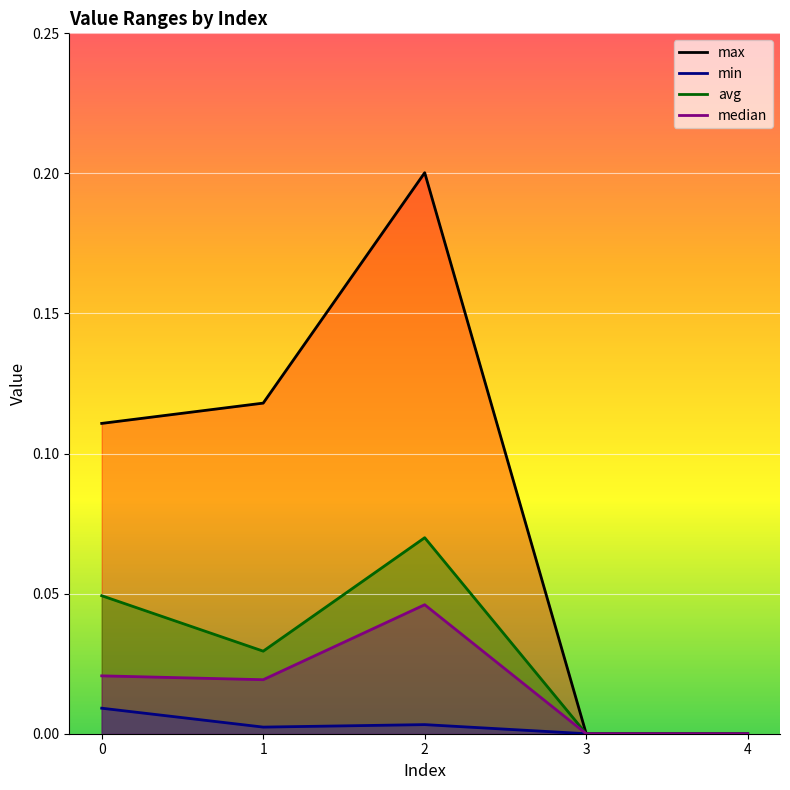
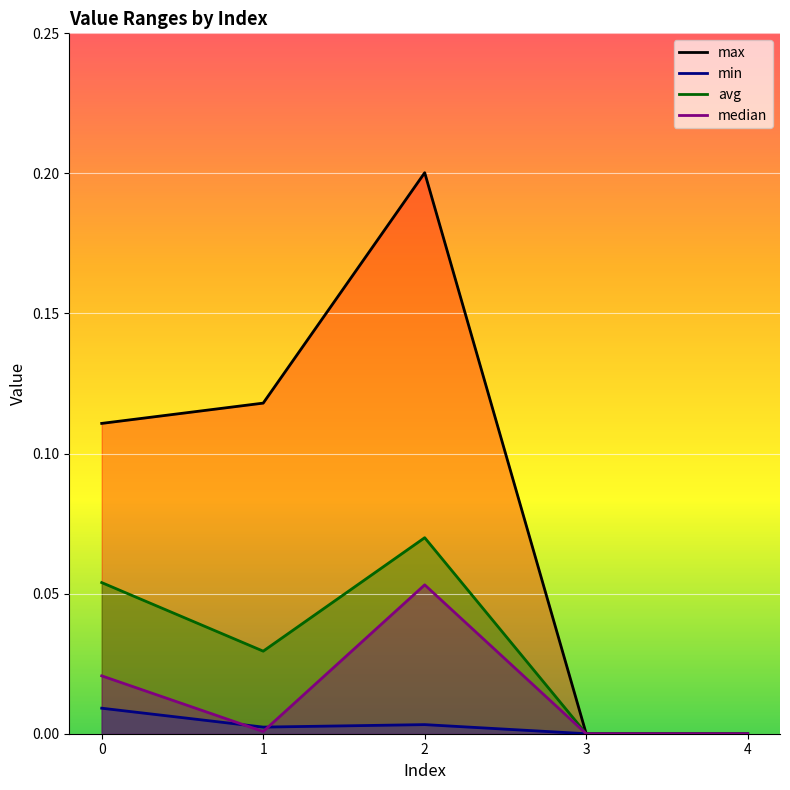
avg, 0: 0.049 -> 0.054
median, 1: 0.019 -> 0.001
median, 2: 0.046 -> 0.053
